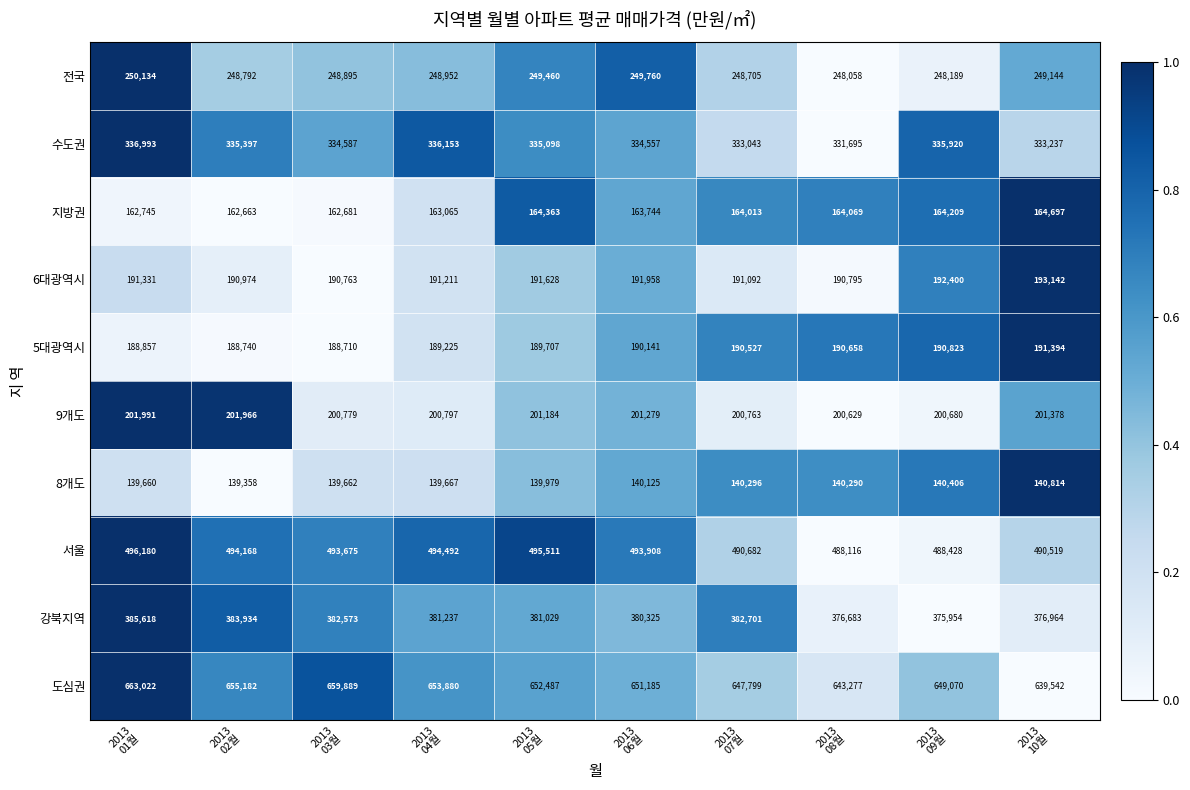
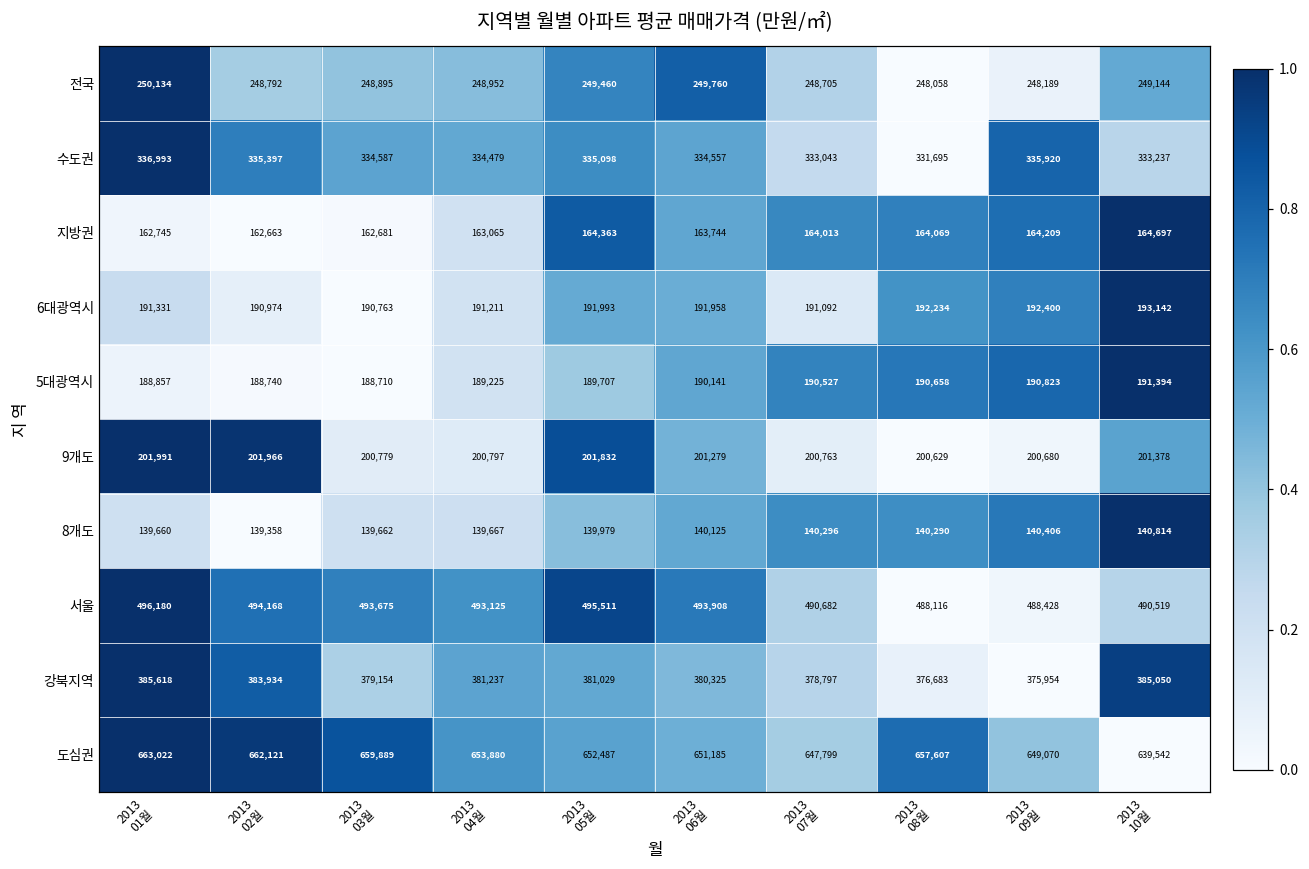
수도권, 2013 04월: 336,153 -> 334,479
6대광역시, 2013 05월: 191,628 -> 191,993
6대광역시, 2013 08월: 190,795 -> 192,234
9개도, 2013 05월: 201,184 -> 201,832
서울, 2013 04월: 494,492 -> 493,125
강북지역, 2013 03월: 382,573 -> 379,154
강북지역, 2013 07월: 382,701 -> 378,797
강북지역, 2013 10월: 376,964 -> 385,050
도심권, 2013 02월: 655,182 -> 662,121
도심권, 2013 08월: 643,277 -> 657,607
